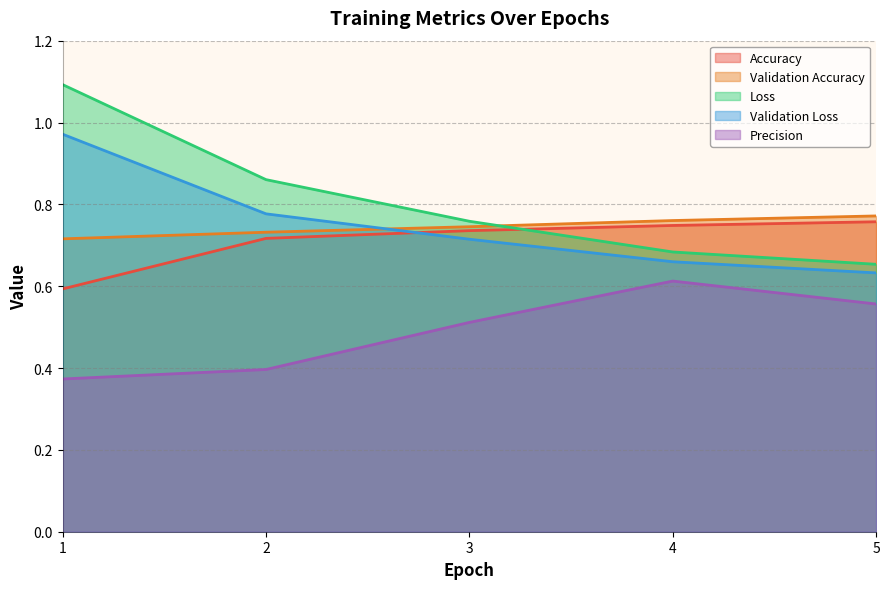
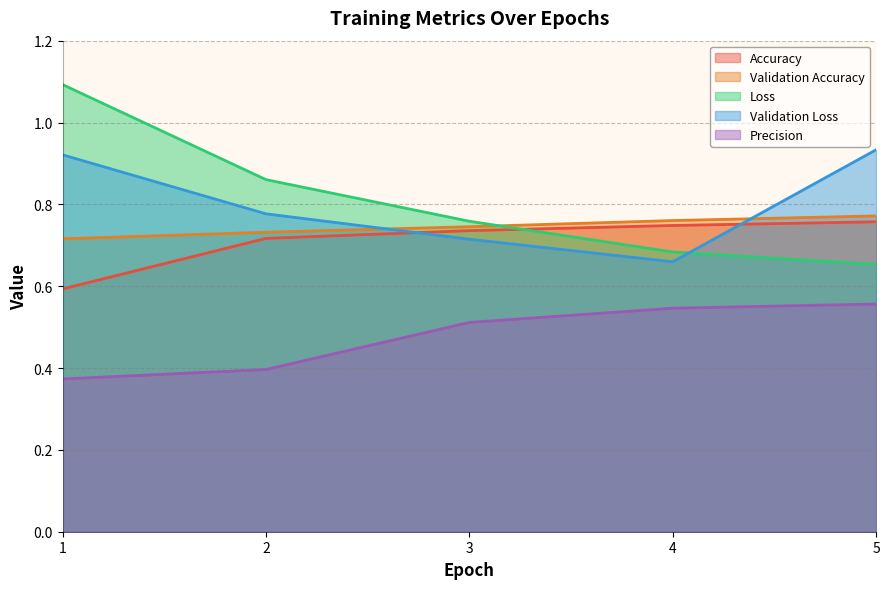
Validation Loss, 1: 0.97 -> 0.92
Precision, 4: 0.61 -> 0.55
Validation Loss, 5: 0.63 -> 0.93
